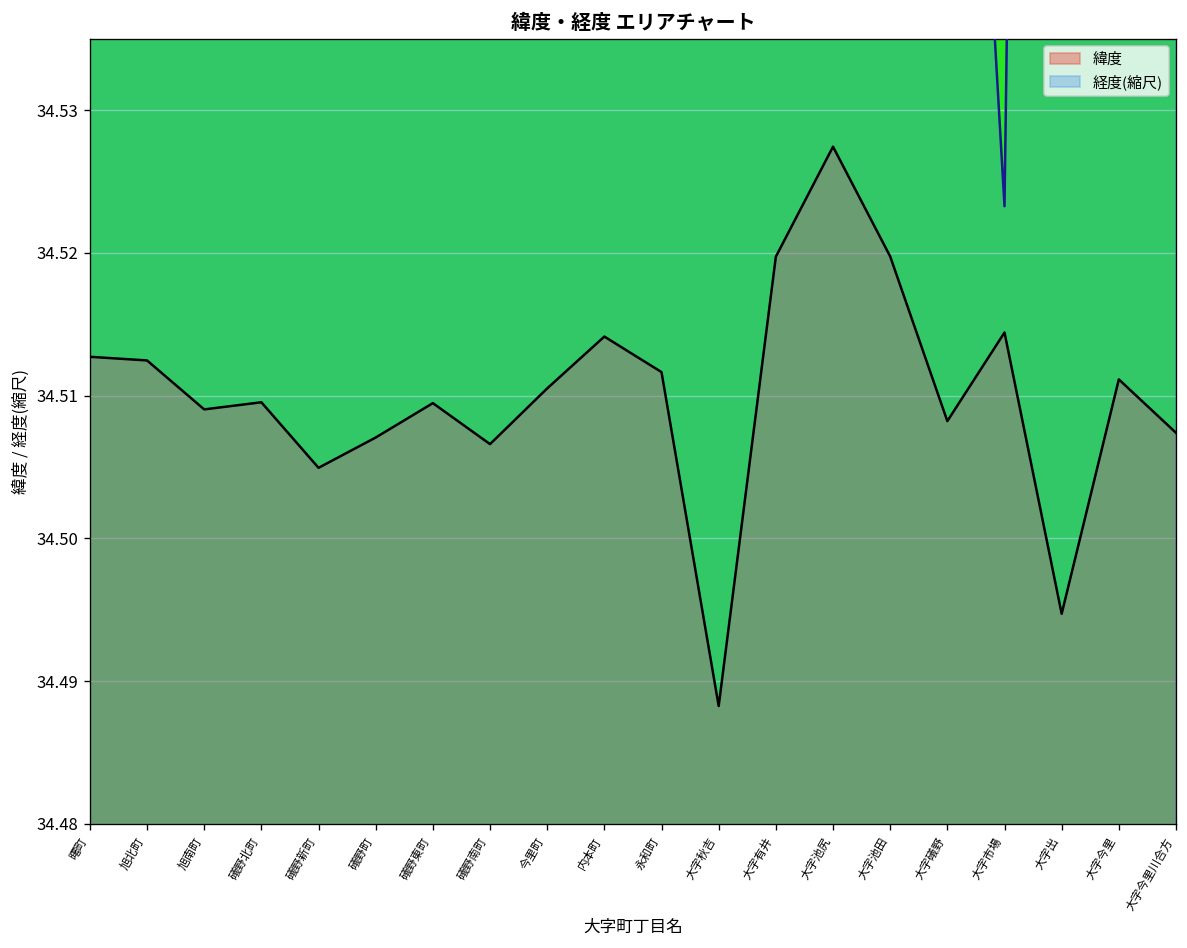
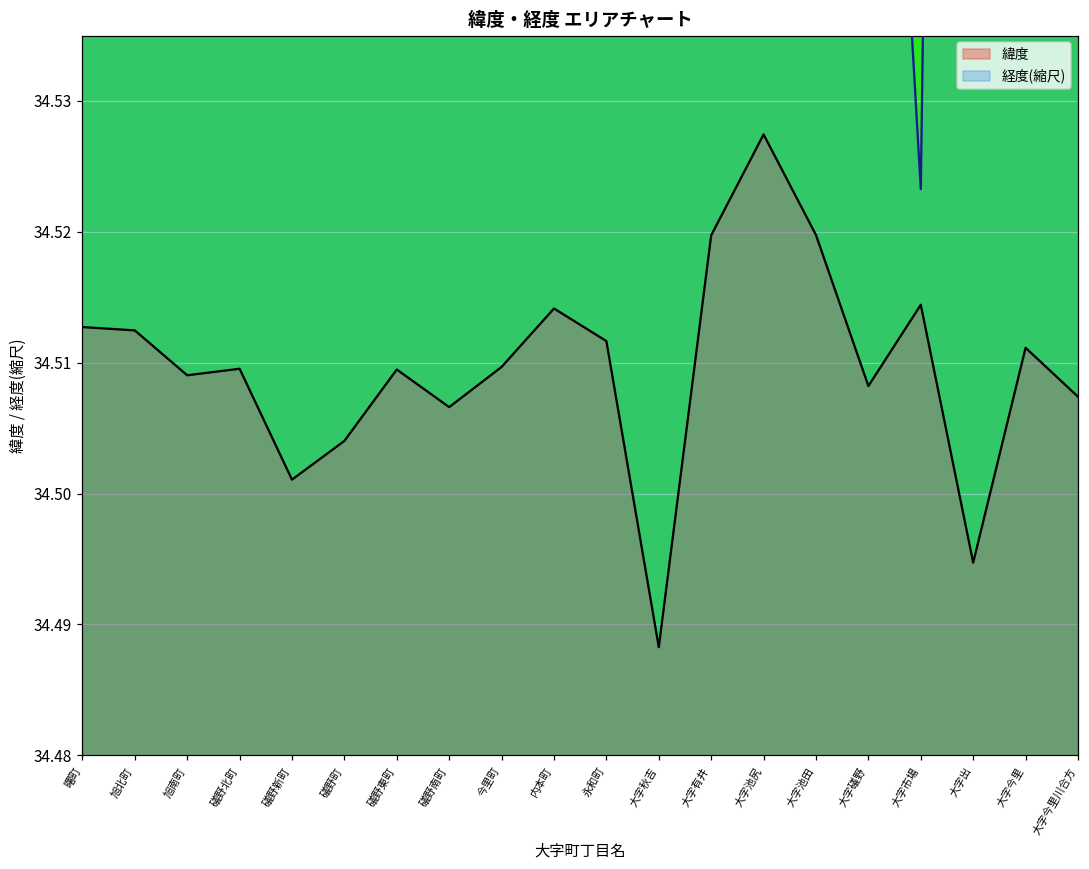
緯度, 礒野新町: 34.5049 -> 34.5011
緯度, 礒野町: 34.5071 -> 34.5040
緯度, 今里町: 34.5105 -> 34.5097
